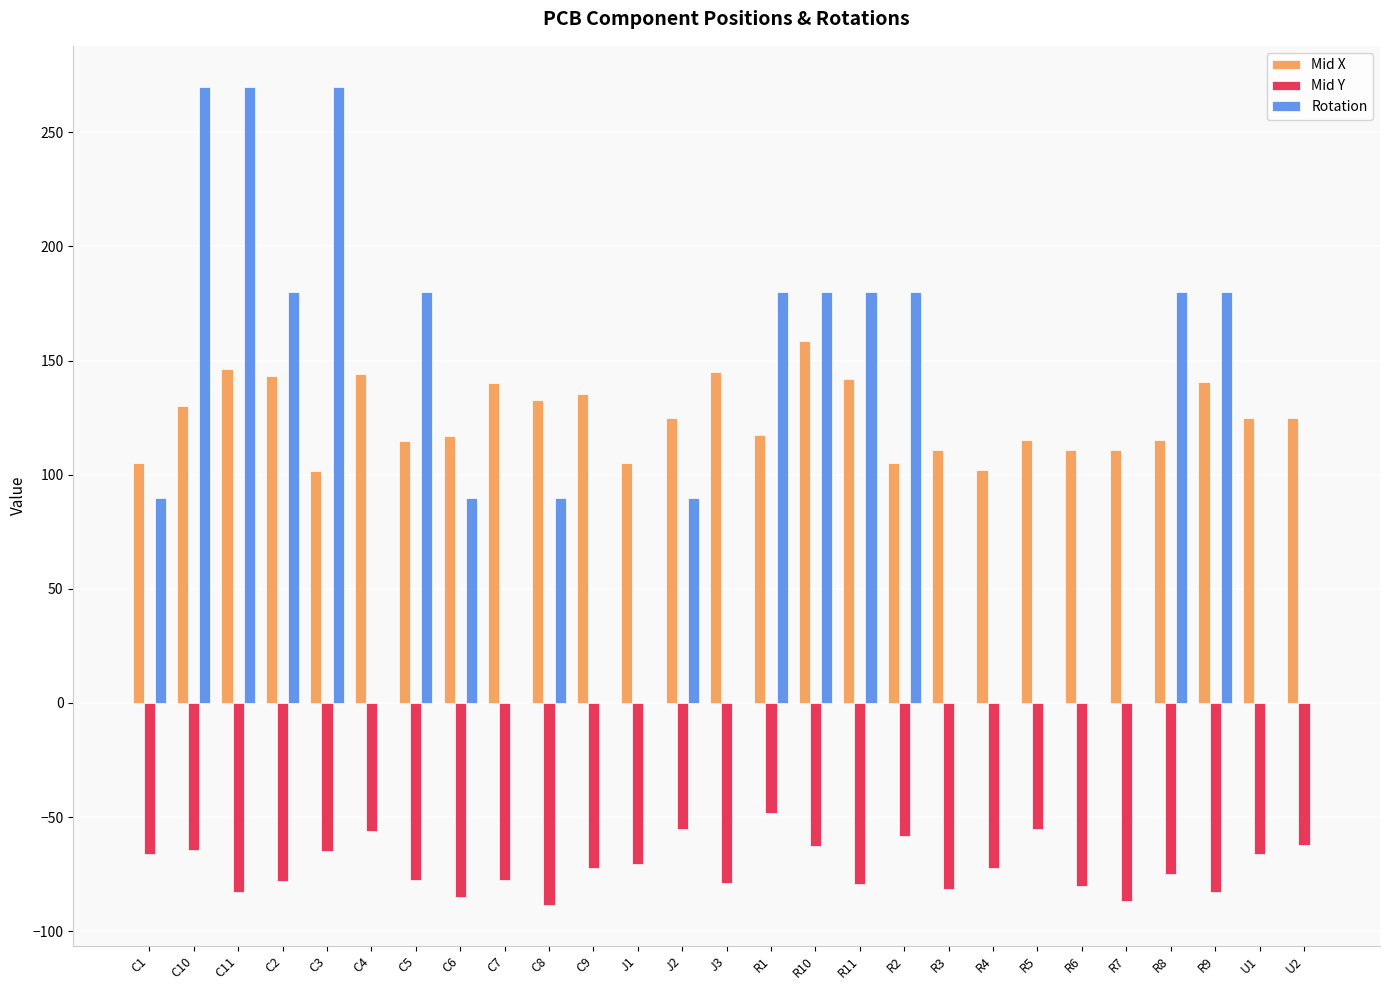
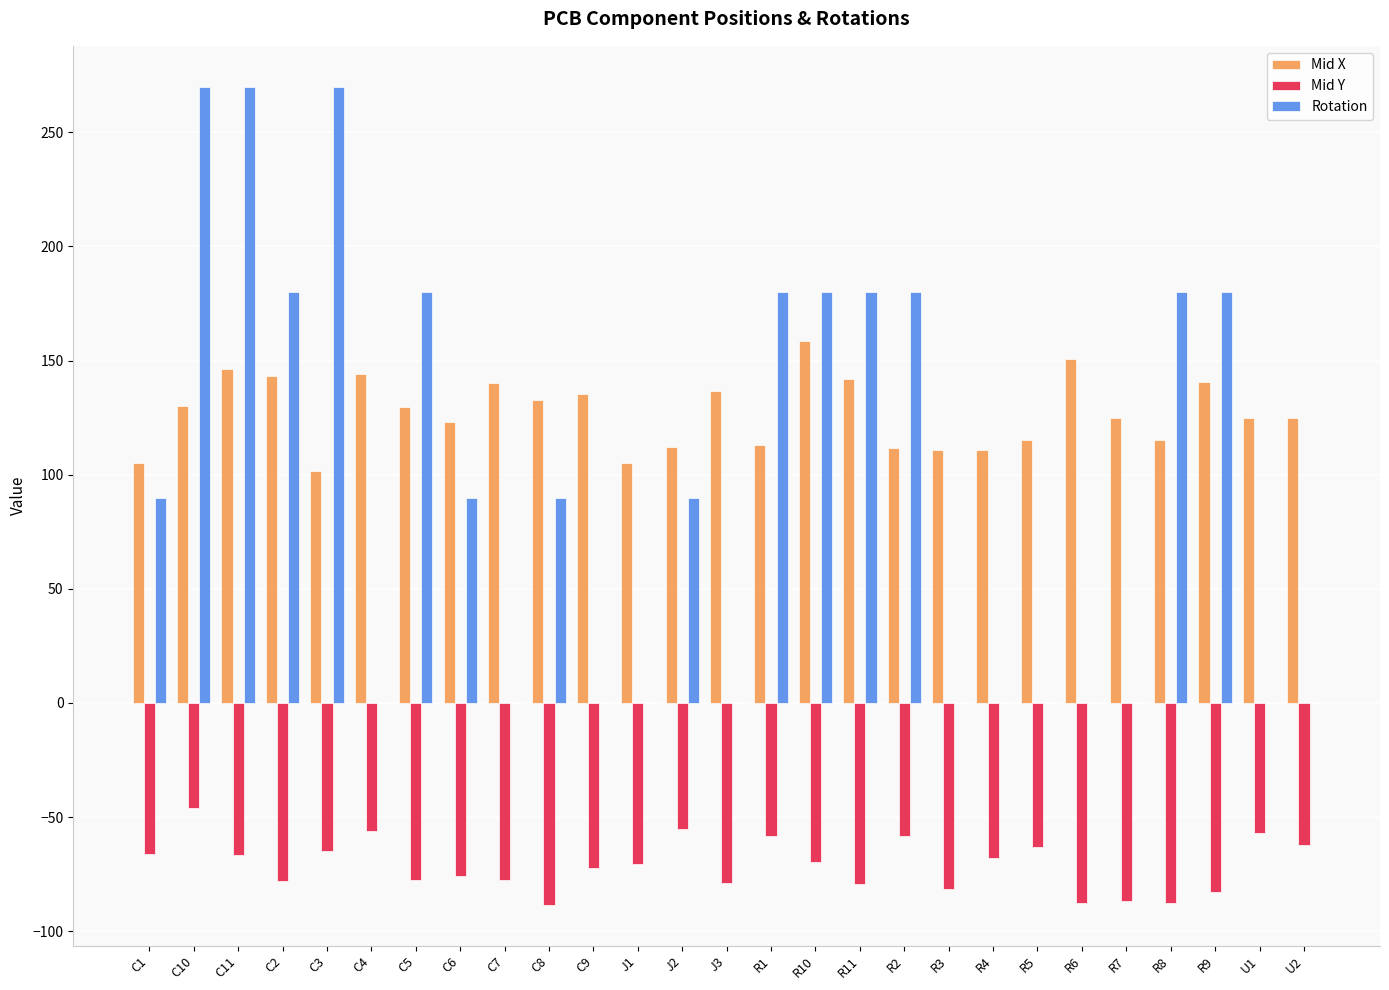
Mid Y, C10: -64 -> -46
Mid Y, C11: -83 -> -67
Mid X, C5: 115 -> 130
Mid X, C6: 117 -> 123
Mid Y, C6: -85 -> -76
Mid X, J2: 125 -> 112
Mid X, J3: 145 -> 137
Mid X, R1: 117 -> 113
Mid Y, R1: -48 -> -58
Mid Y, R10: -63 -> -70
Mid X, R2: 105 -> 112
Mid X, R4: 102 -> 111
Mid Y, R4: -73 -> -68
Mid Y, R5: -55 -> -63
Mid X, R6: 111 -> 151
Mid Y, R6: -80 -> -88
Mid X, R7: 111 -> 125
Mid Y, R8: -75 -> -88
Mid Y, U1: -66 -> -57
